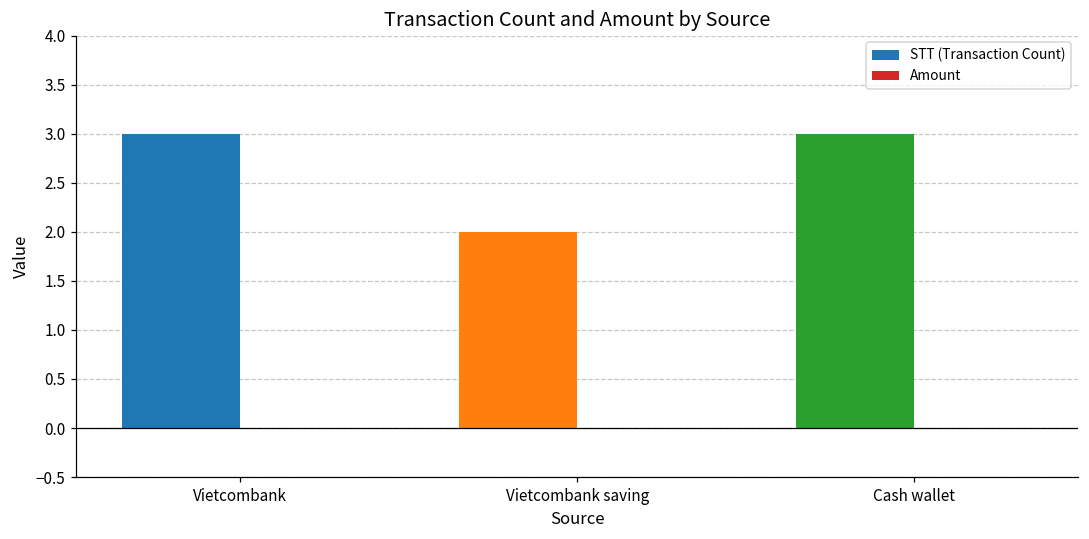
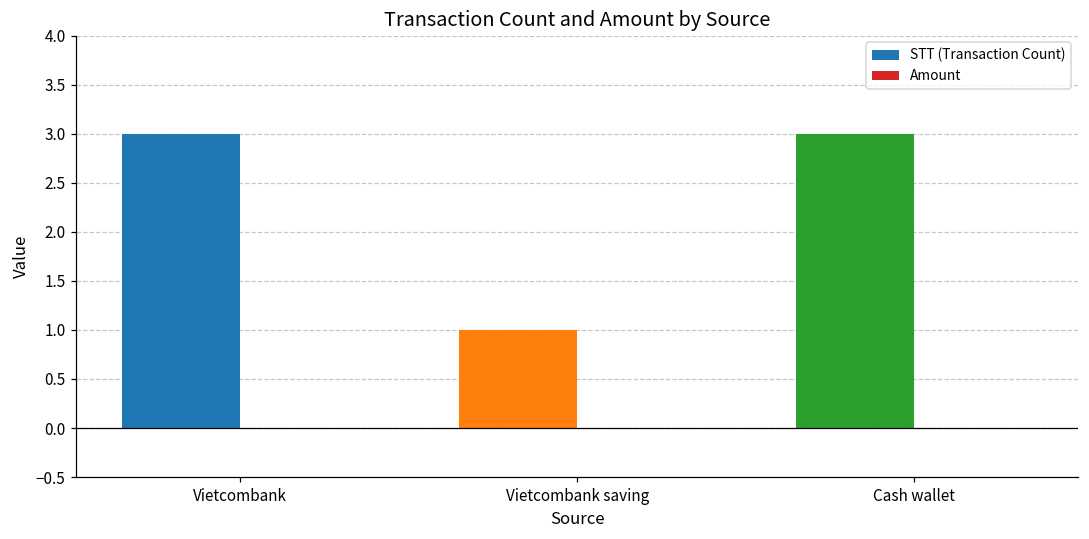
STT (Transaction Count), Vietcombank saving: 2 -> 1
